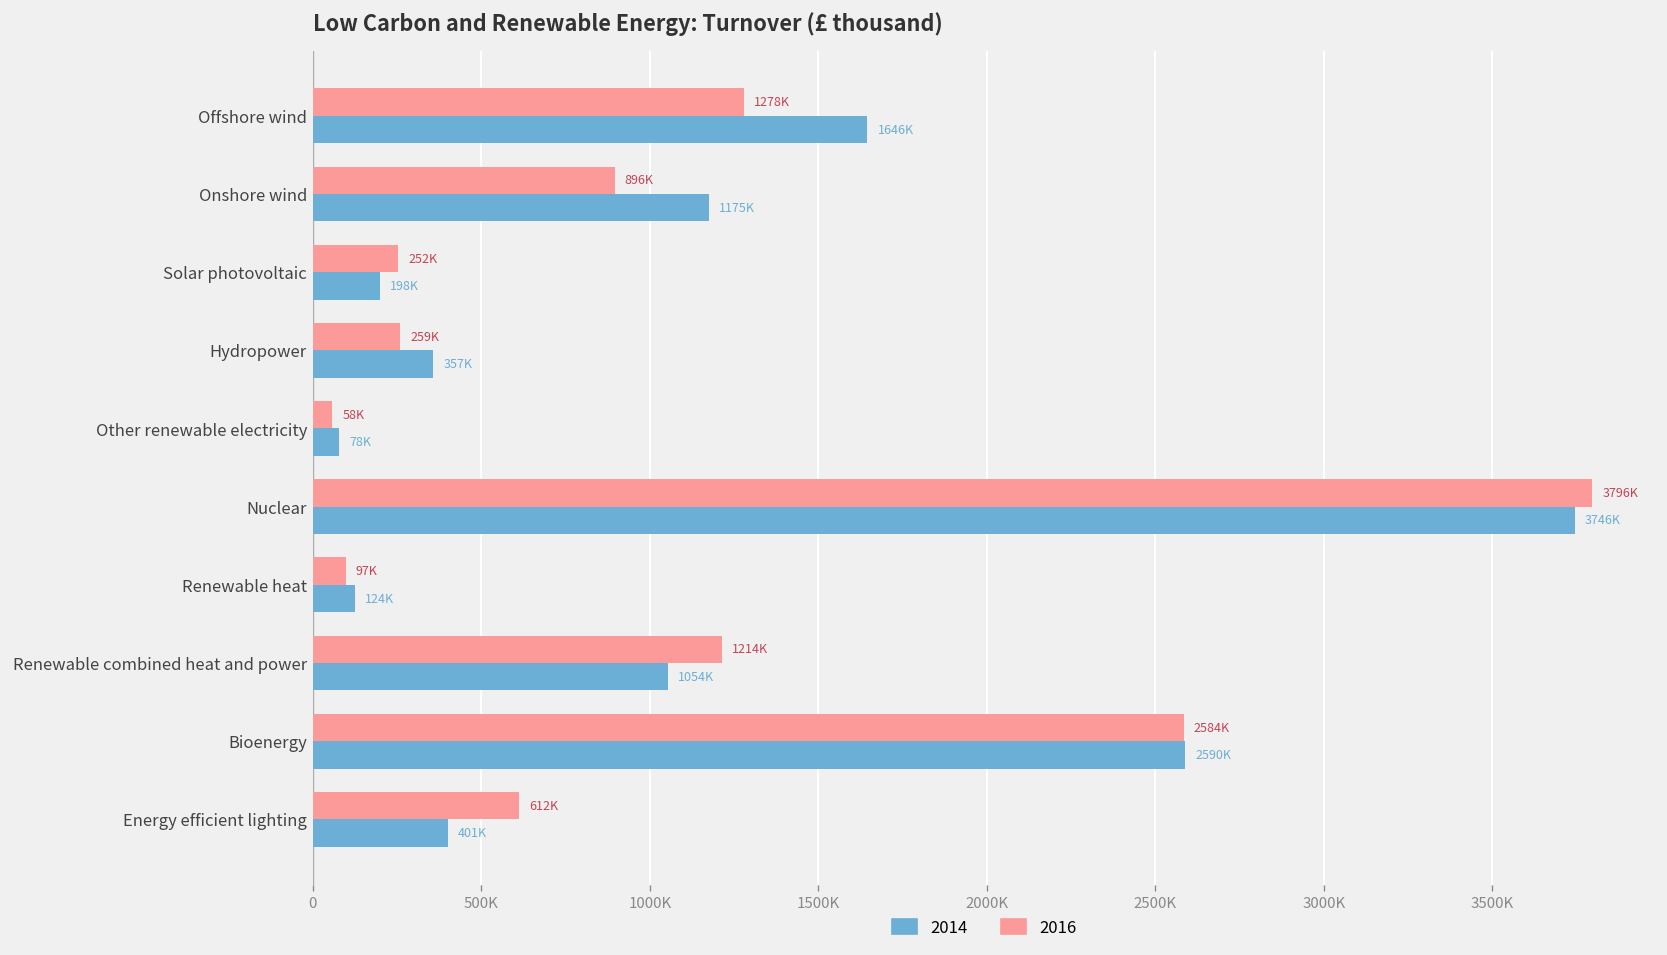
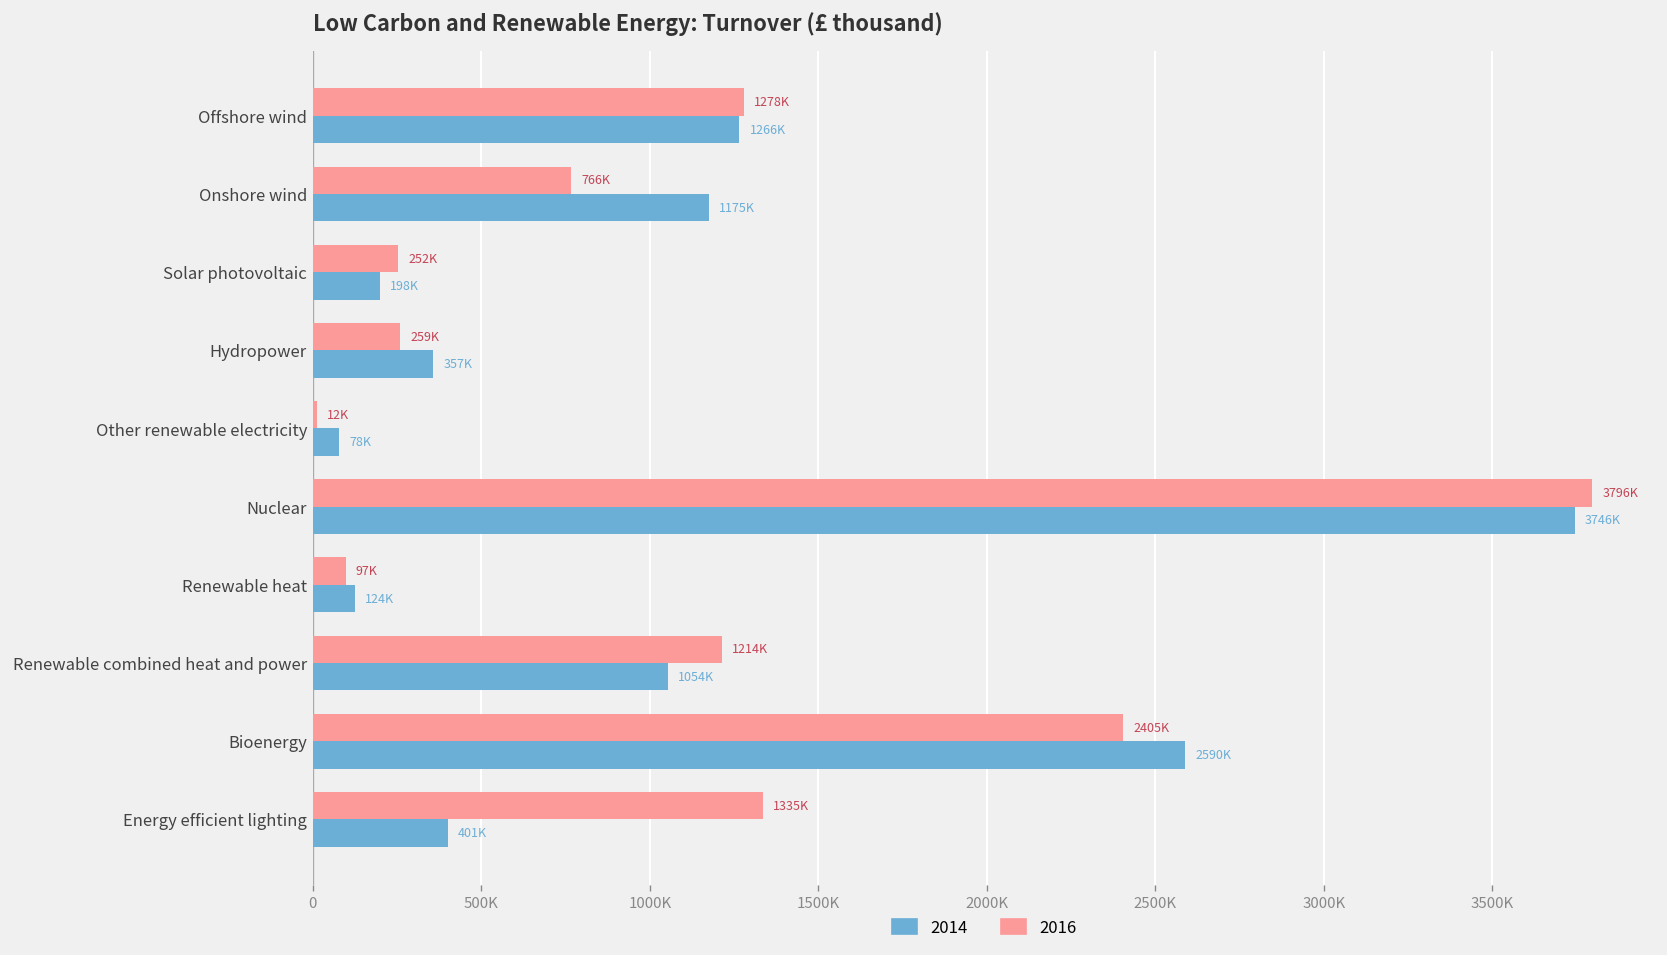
2014, Offshore wind: 1646K -> 1266K
2016, Onshore wind: 896K -> 766K
2016, Other renewable electricity: 58K -> 12K
2016, Bioenergy: 2584K -> 2405K
2016, Energy efficient lighting: 612K -> 1335K
